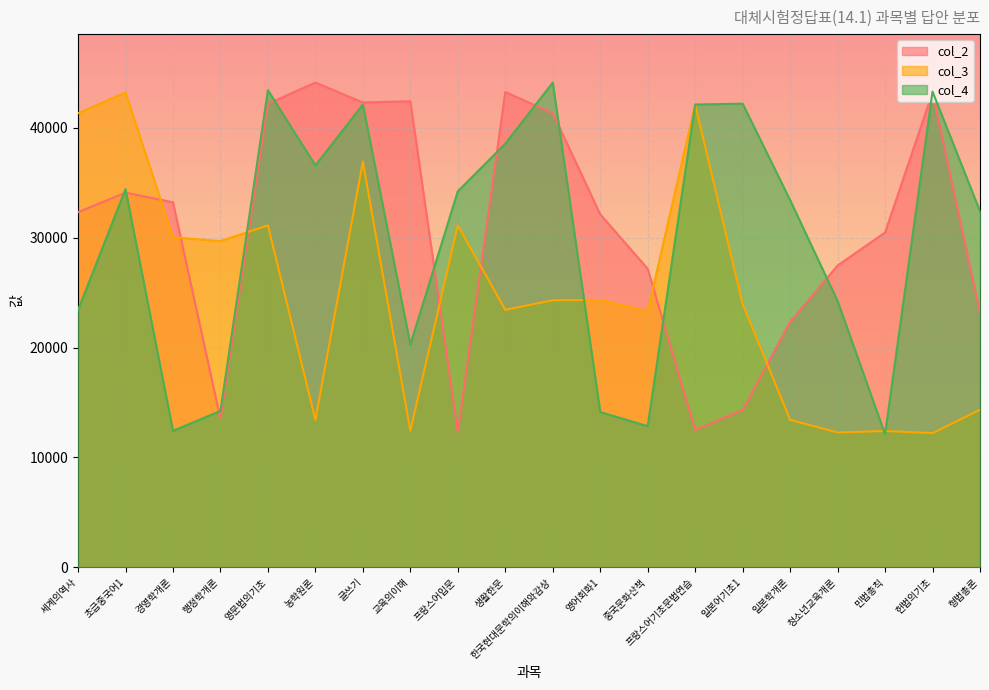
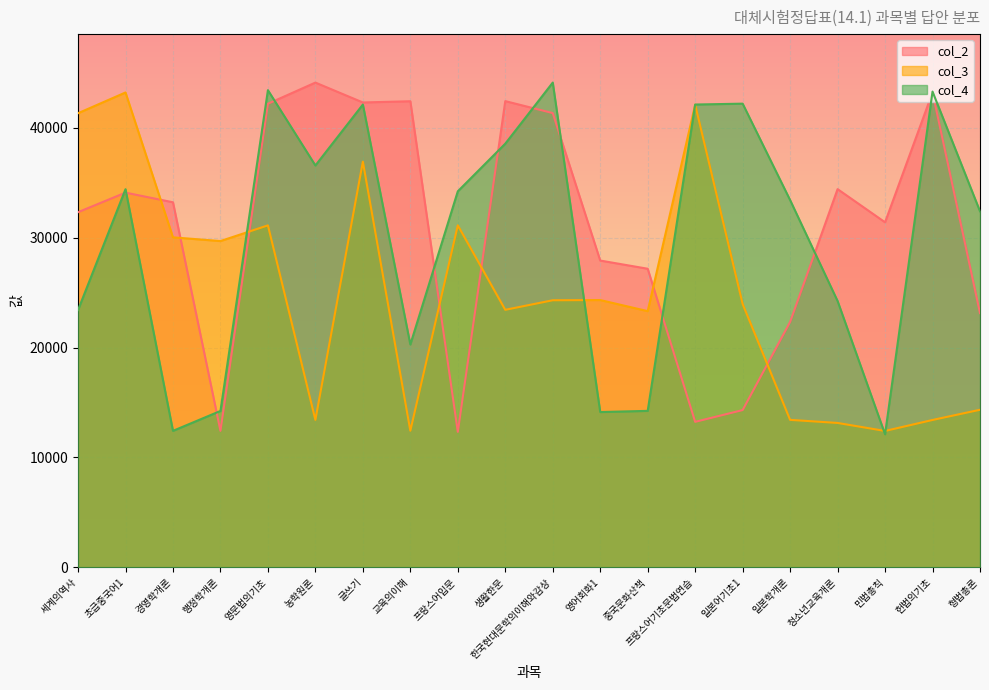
col_2, 행정학개론: 13500 -> 12400
col_2, 생활한문: 43300 -> 42400
col_2, 영어회화1: 32100 -> 27900
col_4, 중국문화산책: 12800 -> 14200
col_2, 프랑스어기초문법연습: 12500 -> 13200
col_2, 청소년교육개론: 27500 -> 34400
col_3, 청소년교육개론: 12300 -> 13100
col_2, 민법총칙: 30500 -> 31400
col_3, 헌법의기초: 12200 -> 13400
